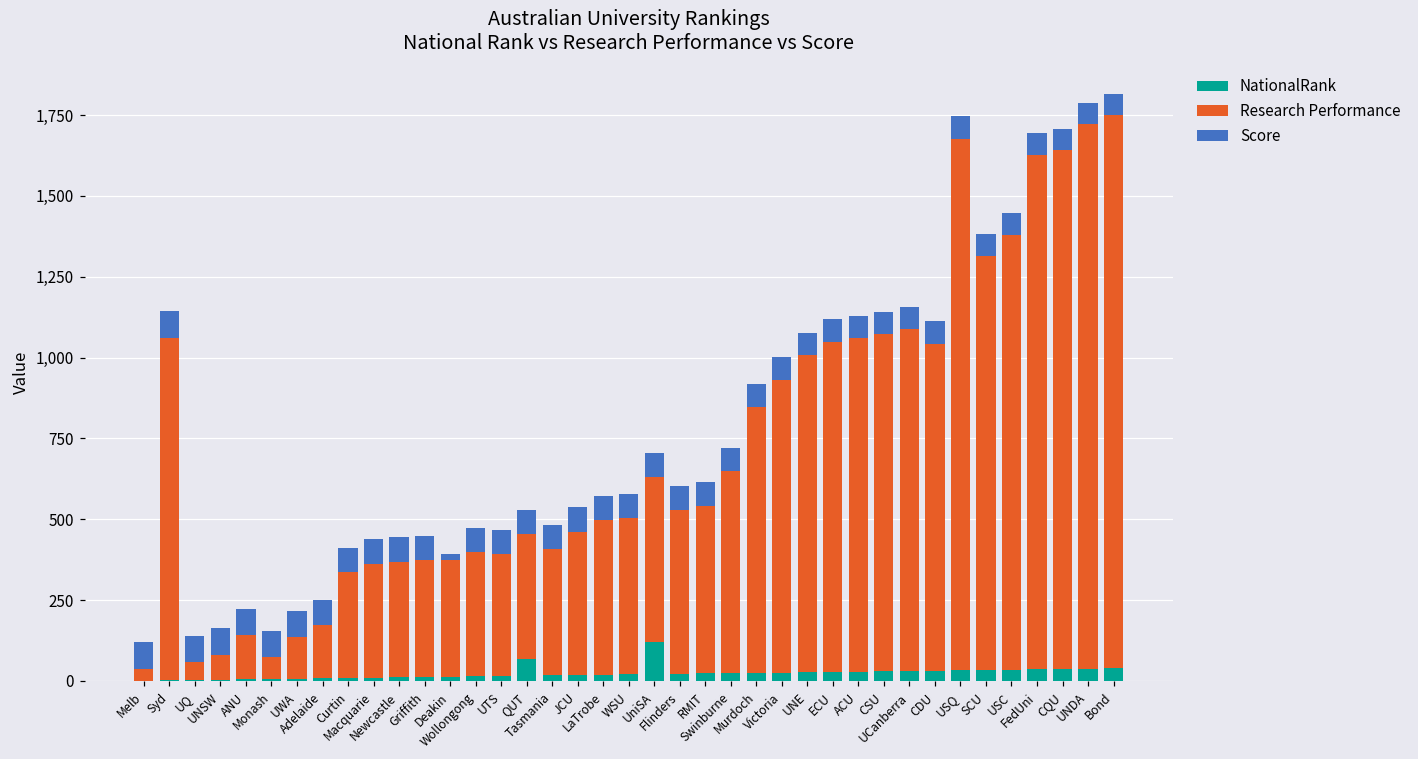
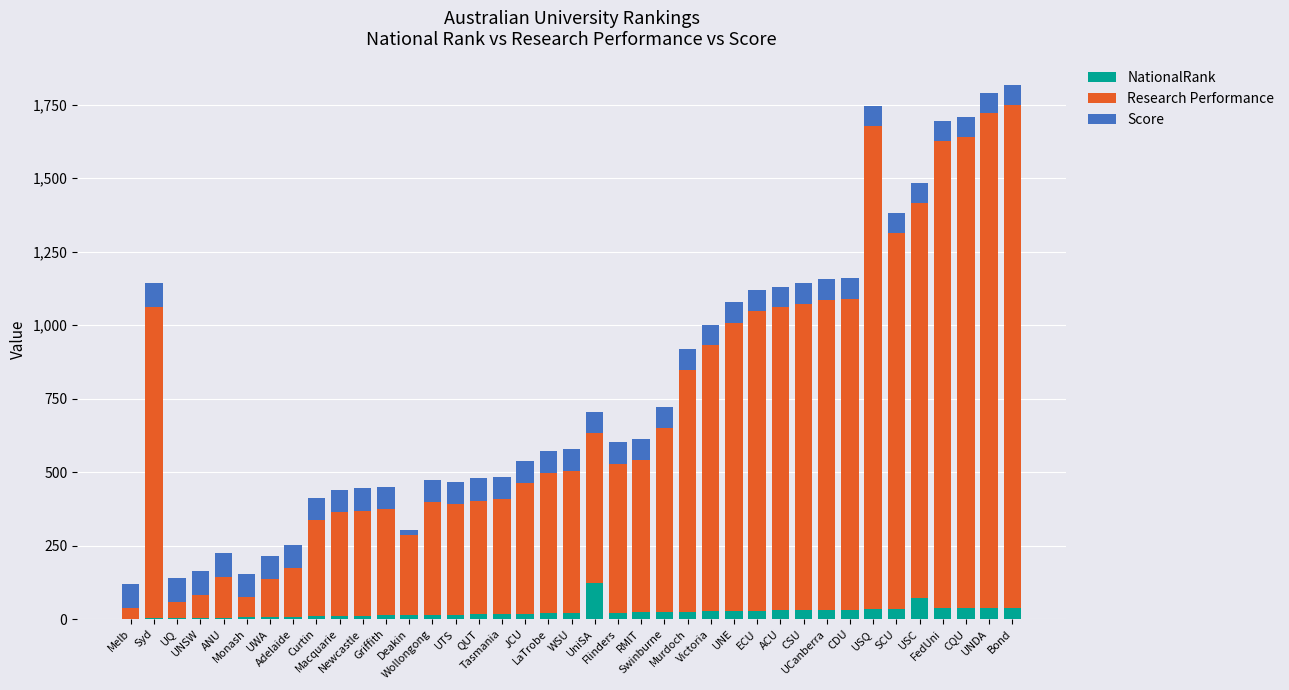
Research Performance, Deakin: 360 -> 270
NationalRank, QUT: 70 -> 20
Research Performance, CDU: 1,010 -> 1,060
NationalRank, USC: 40 -> 70
